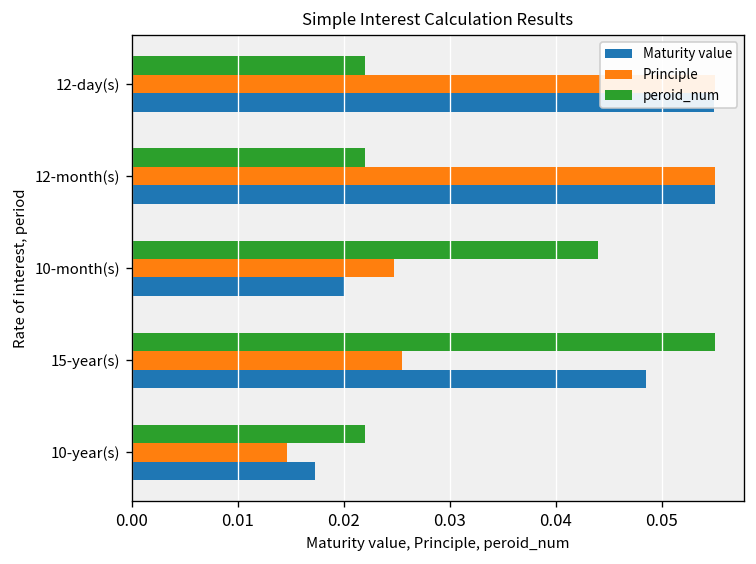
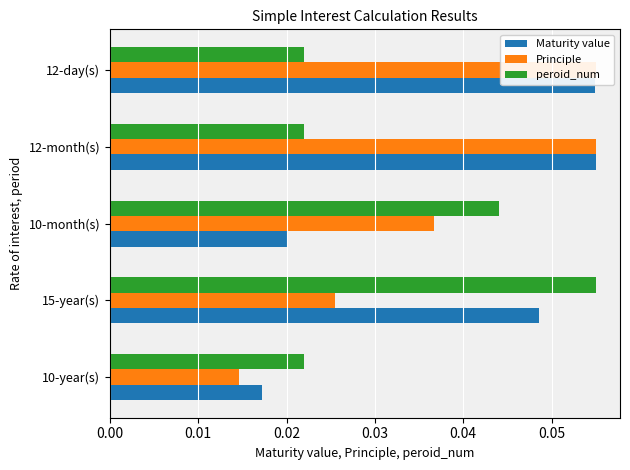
Principle, 10-month(s): 0.025 -> 0.037
